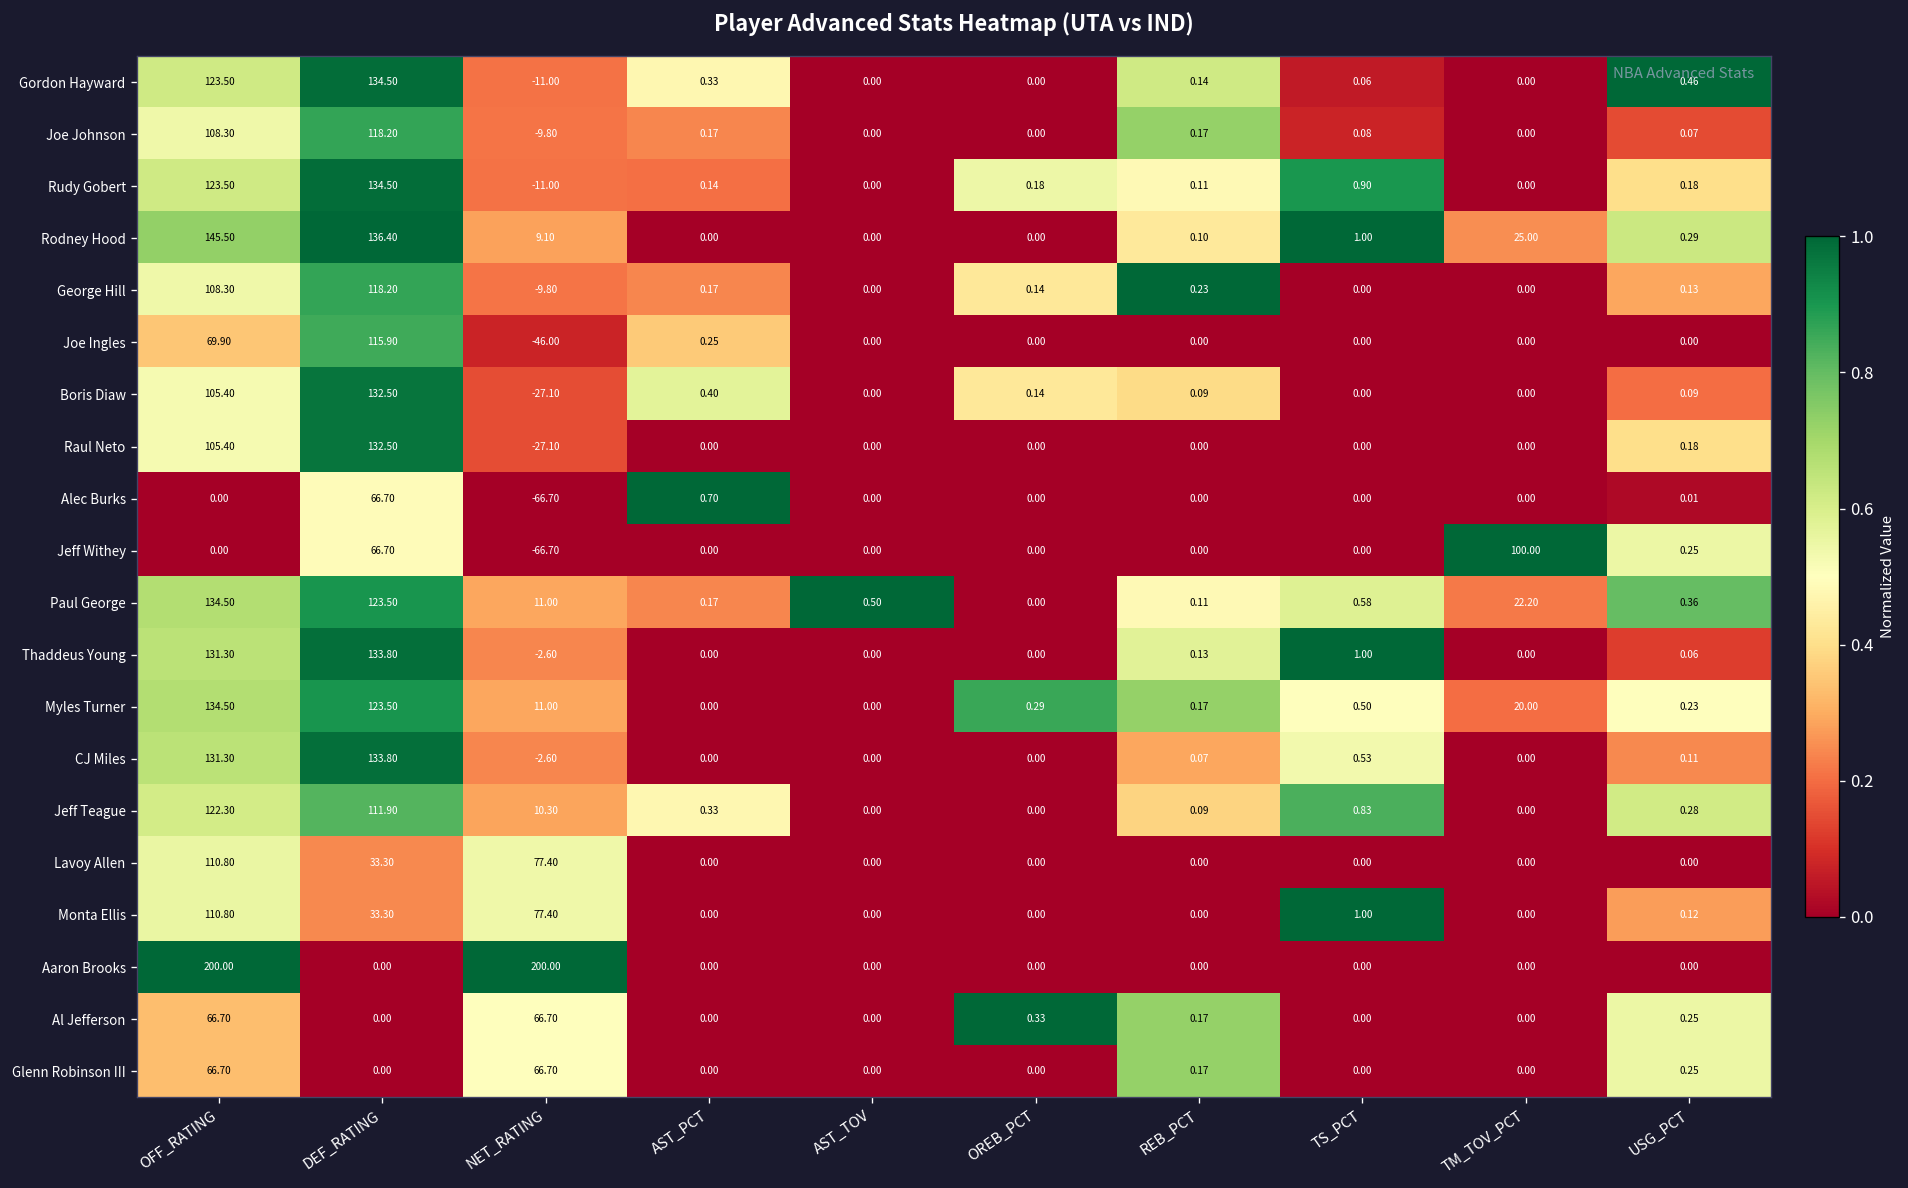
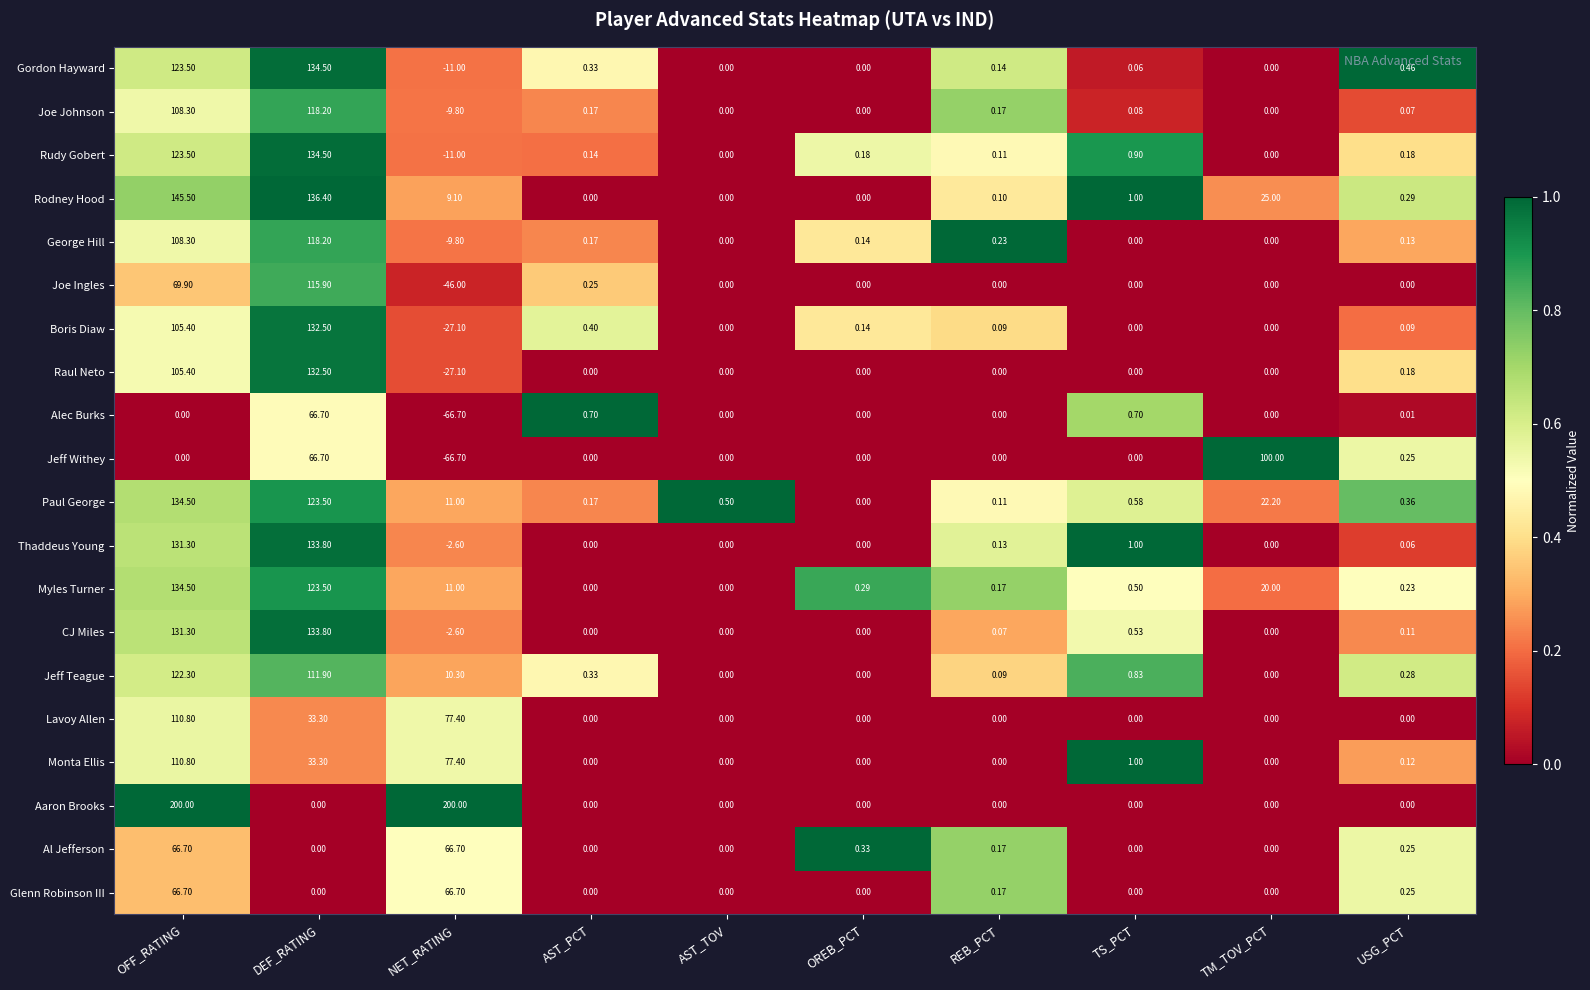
Alec Burks, TS_PCT: 0.00 -> 0.70
